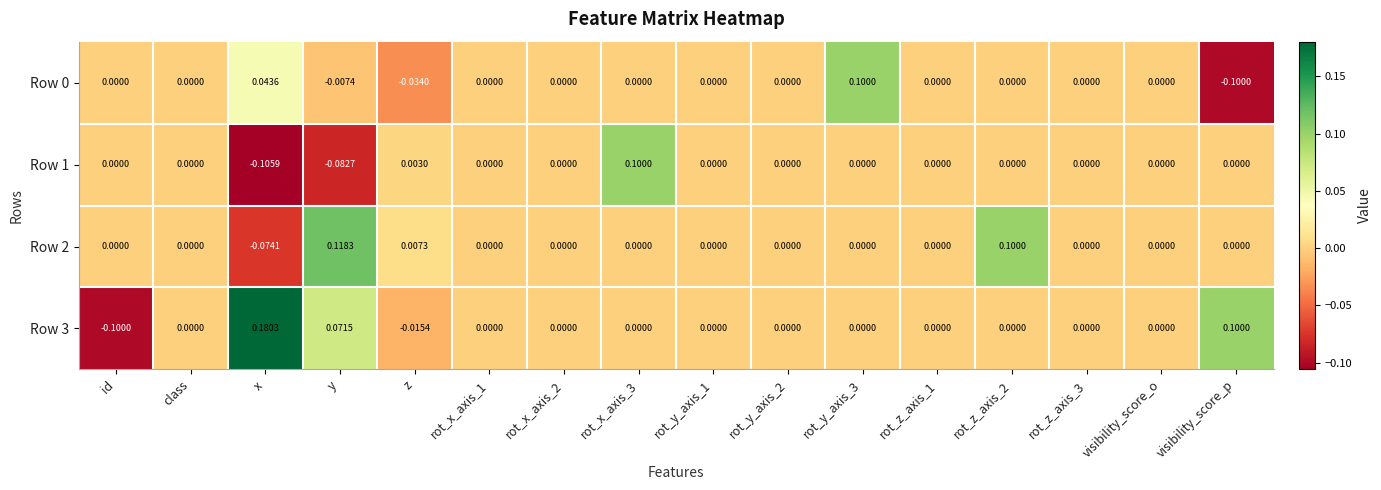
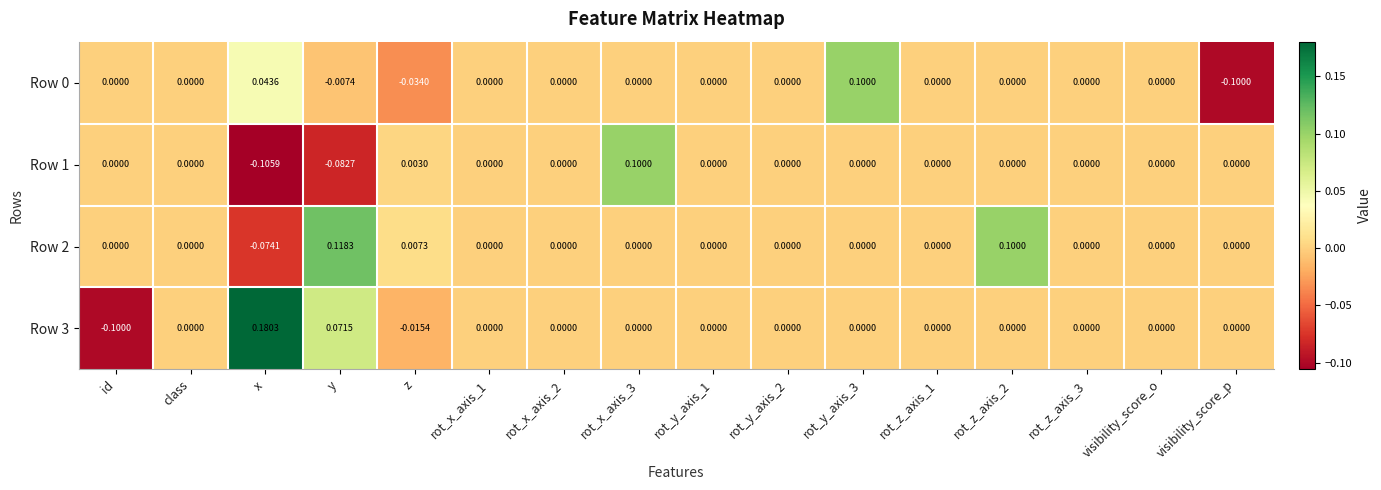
Row 3, visibility_score_p: 0.1000 -> 0.0000
